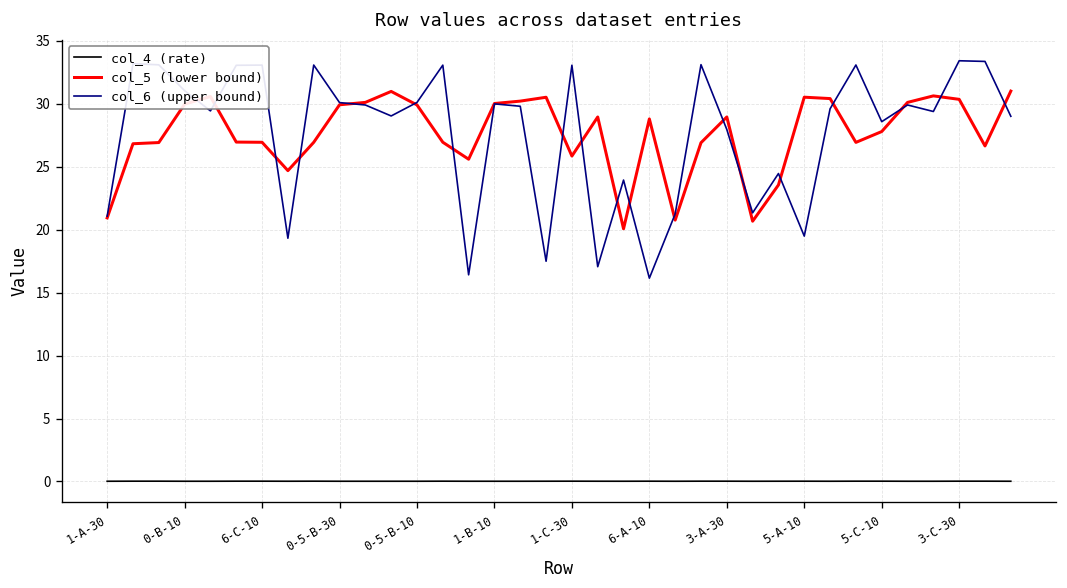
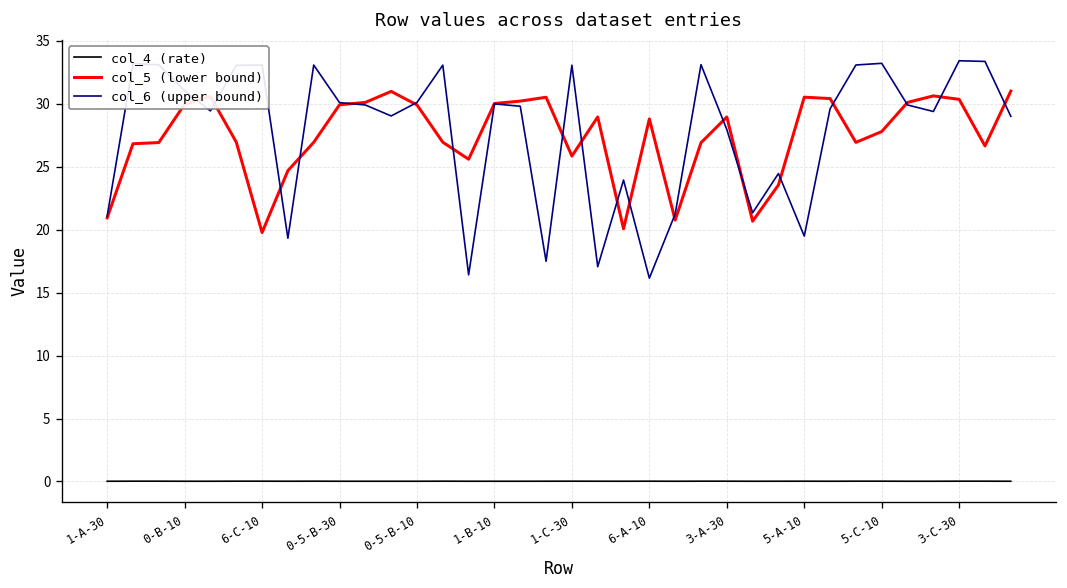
col_5 (lower bound), 6-C-10: 26.9 -> 19.8
col_6 (upper bound), 5-C-10: 28.6 -> 33.2
